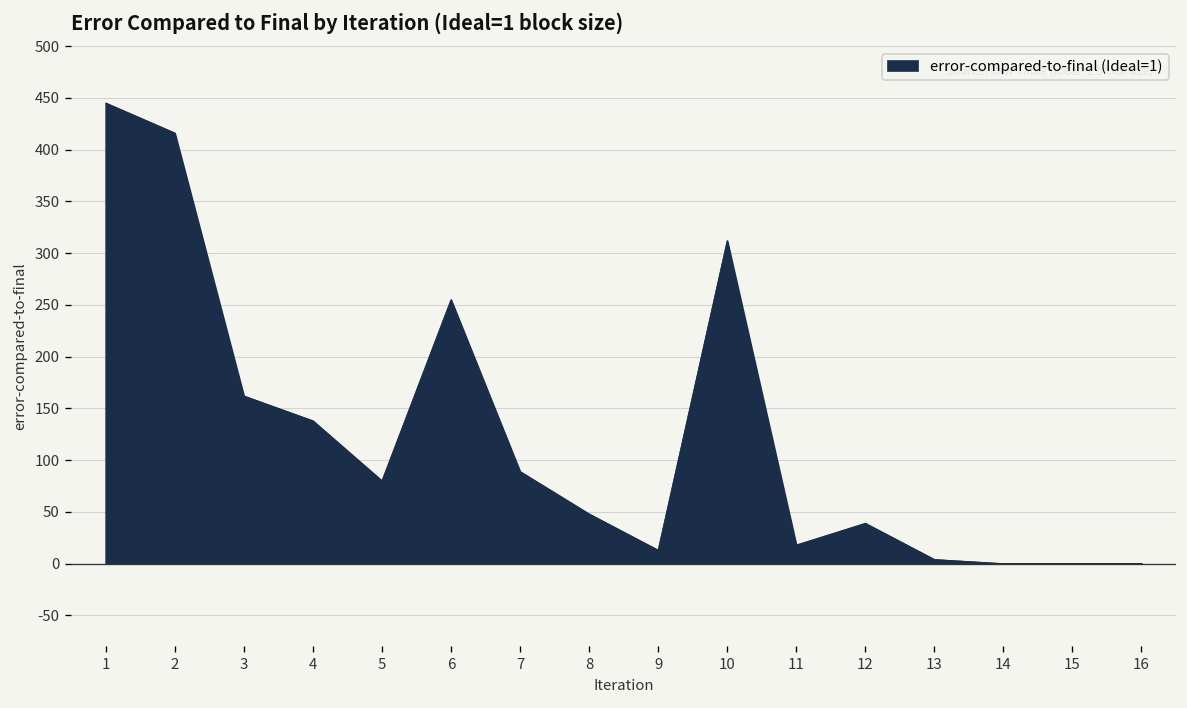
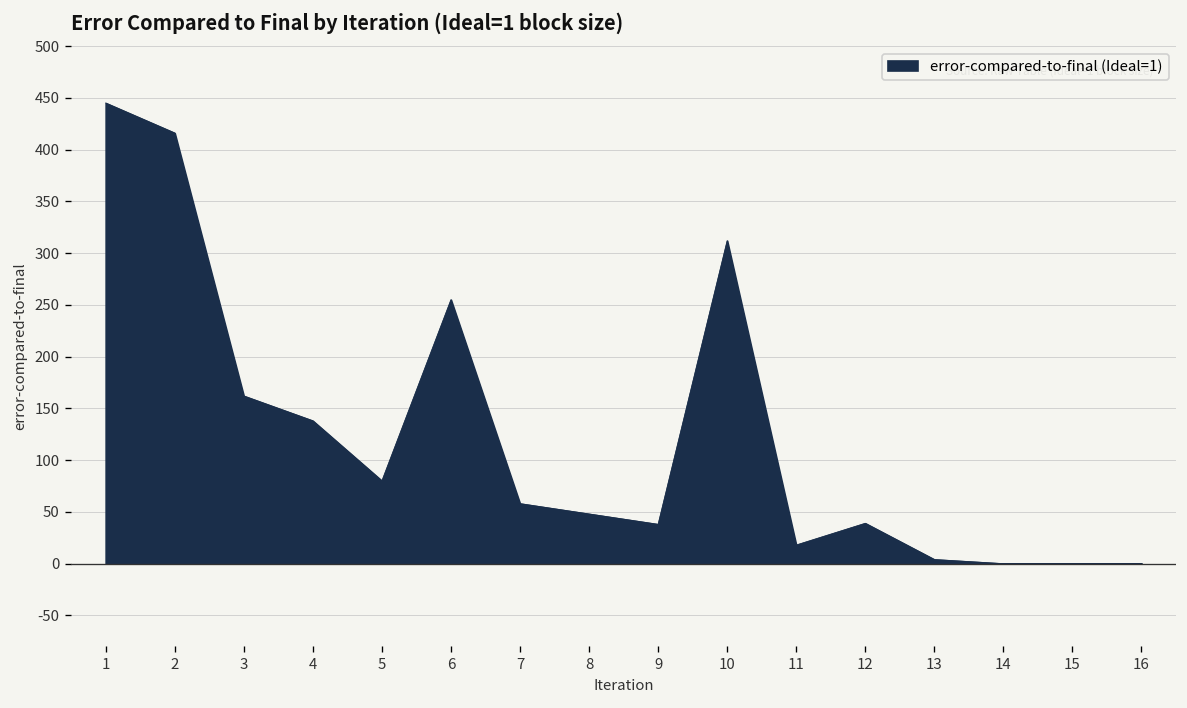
7: 90 -> 60
9: 10 -> 40
